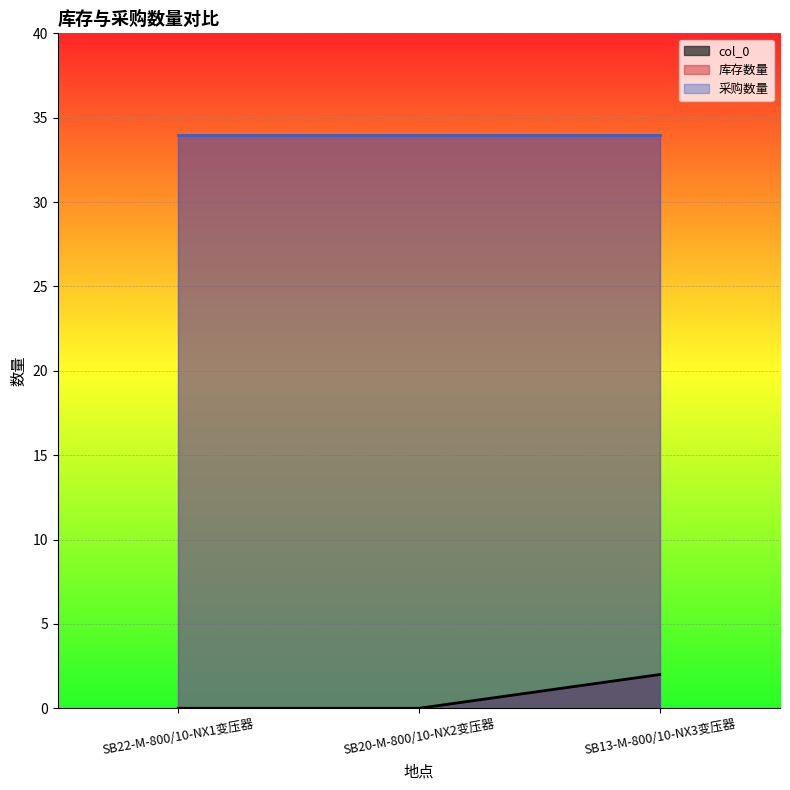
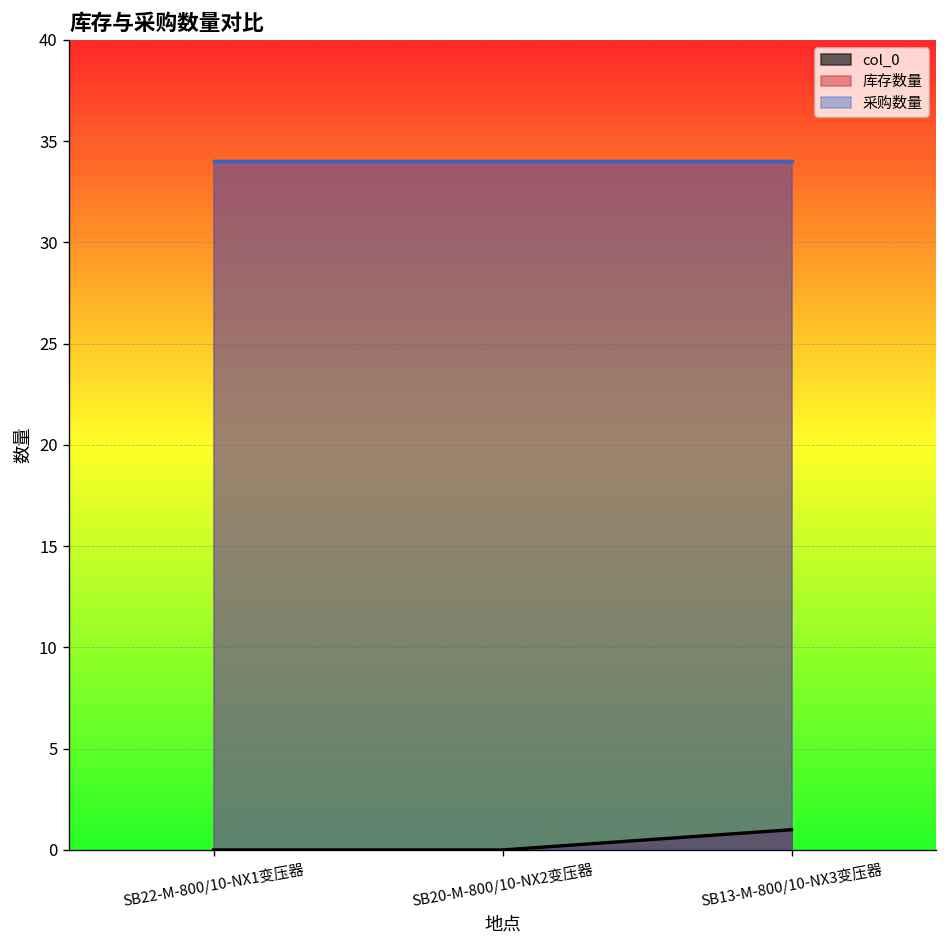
col_0, SB13-M-800/10-NX3变压器: 2 -> 1
